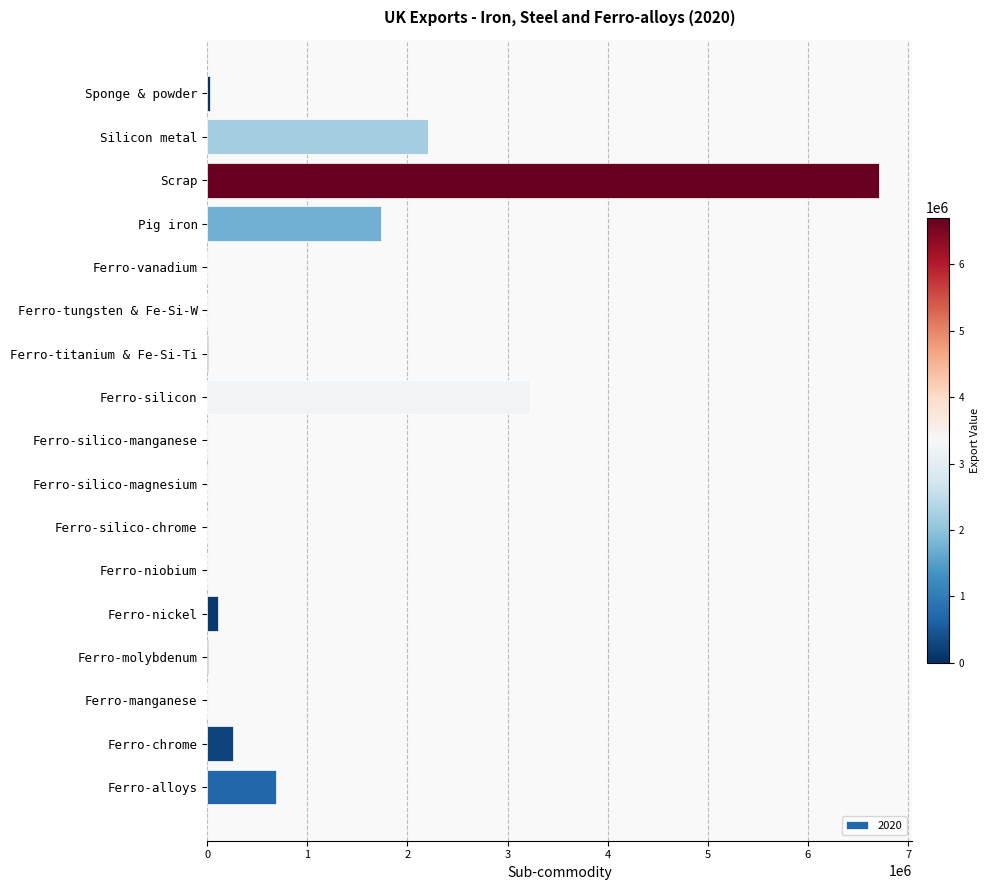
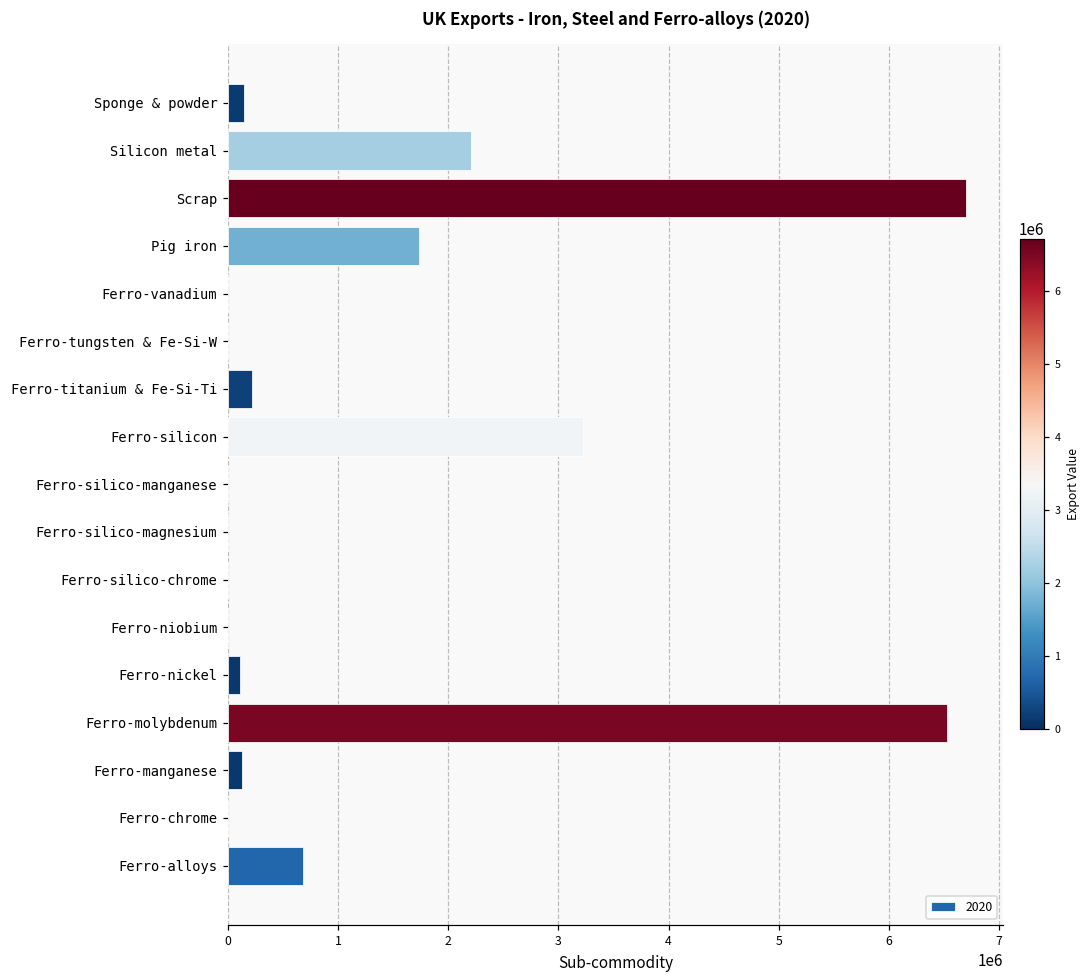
Sponge & powder: 30000 -> 140000
Ferro-titanium & Fe-Si-Ti: 10000 -> 220000
Ferro-molybdenum: 10000 -> 6520000
Ferro-manganese: 0 -> 130000
Ferro-chrome: 260000 -> 0
